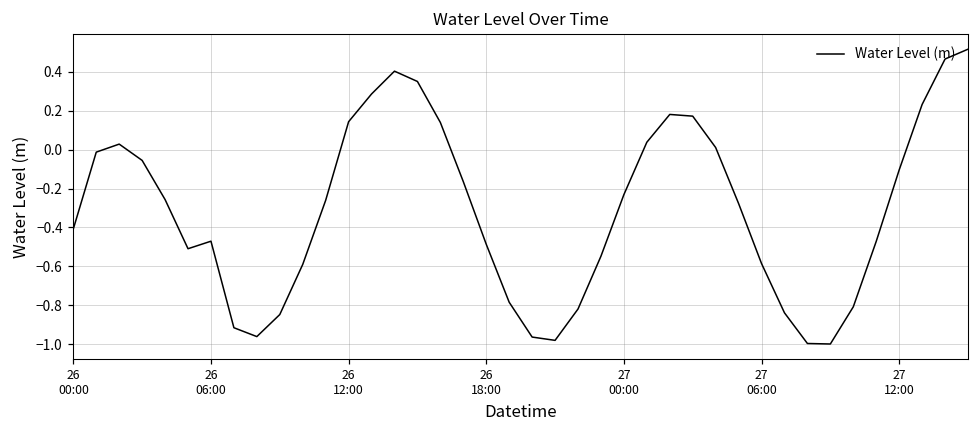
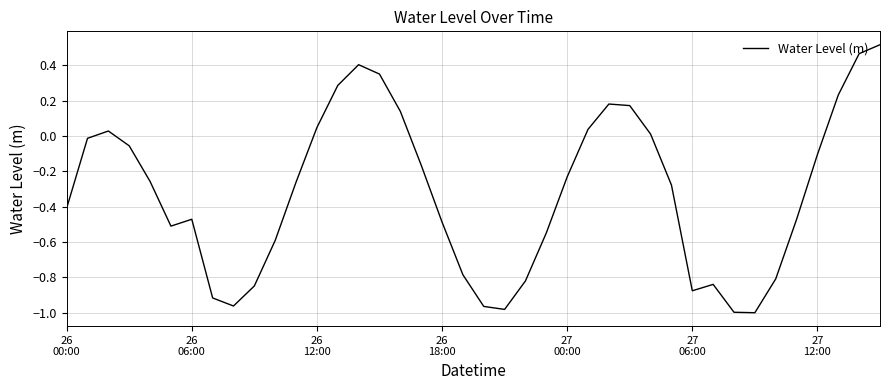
26 12:00: 0.14 -> 0.05
27 06:00: -0.59 -> -0.88
